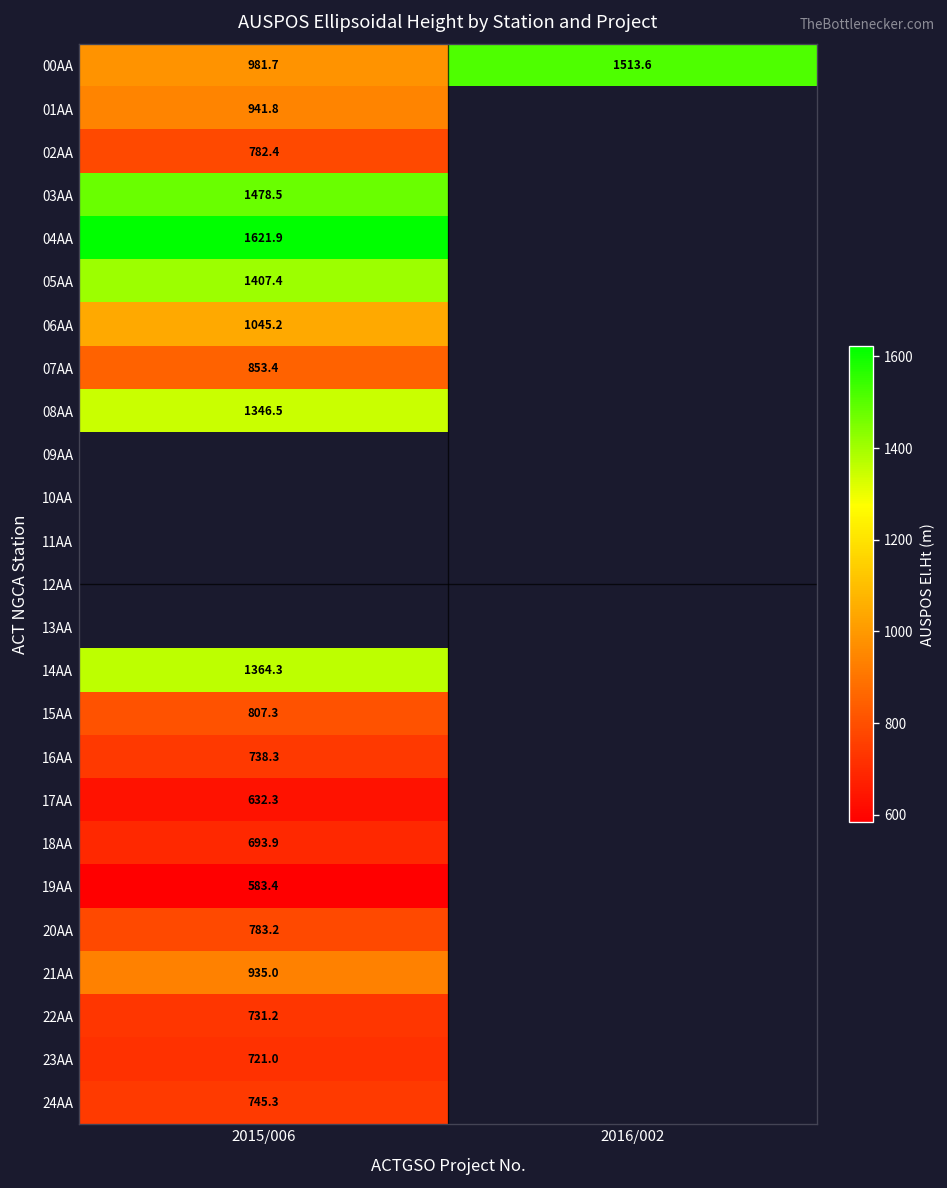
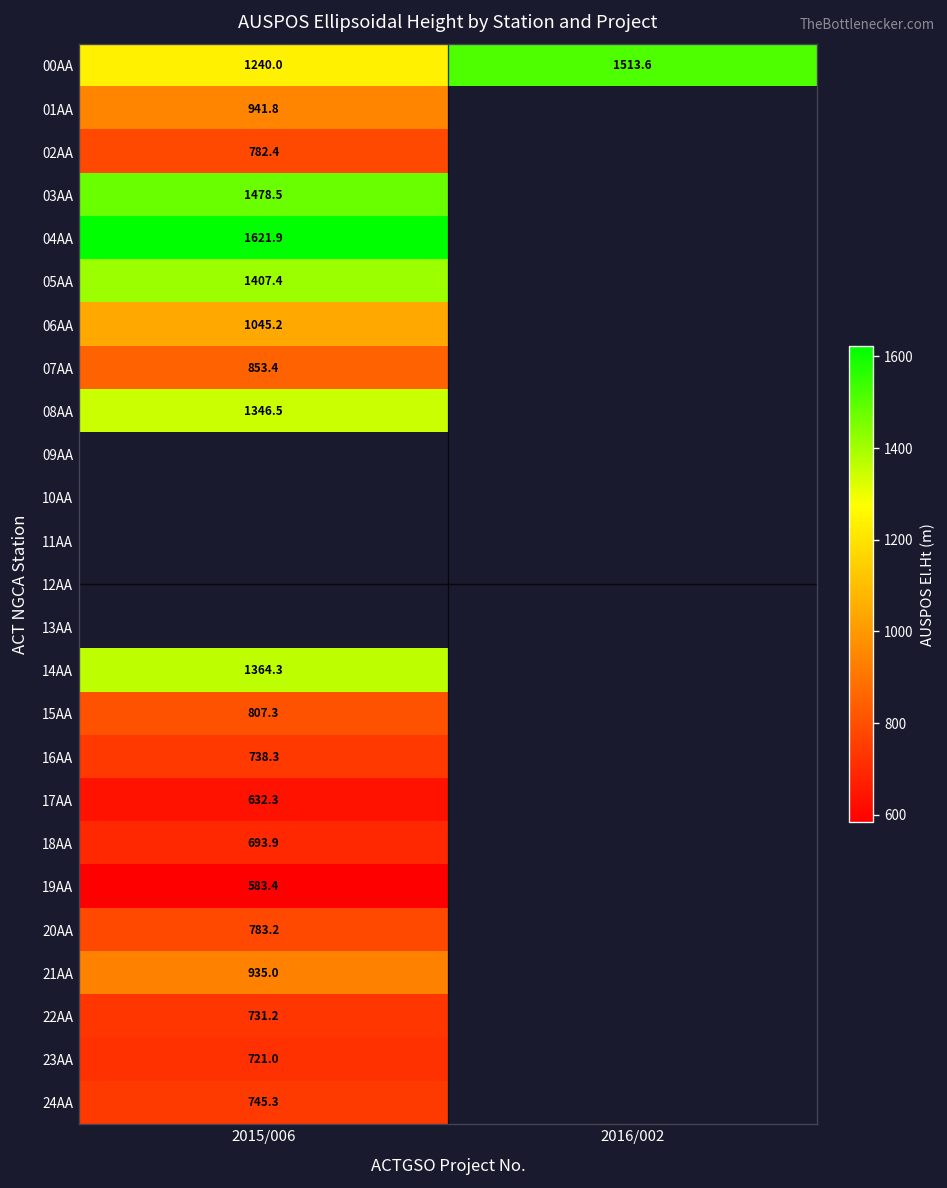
00AA, 2015/006: 981.7 -> 1240.0
